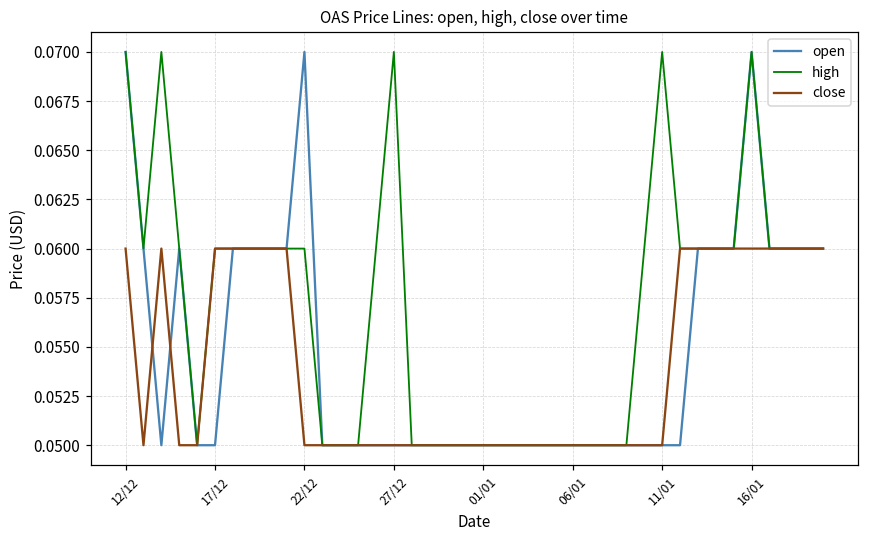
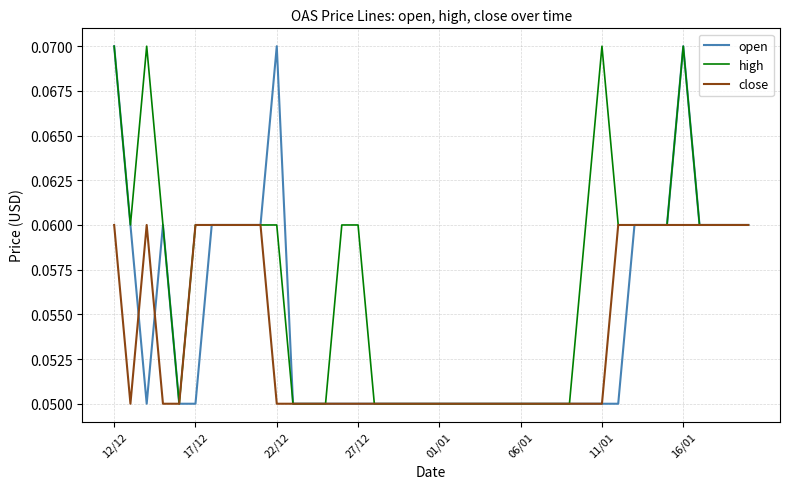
high, 27/12: 0.07 -> 0.06
